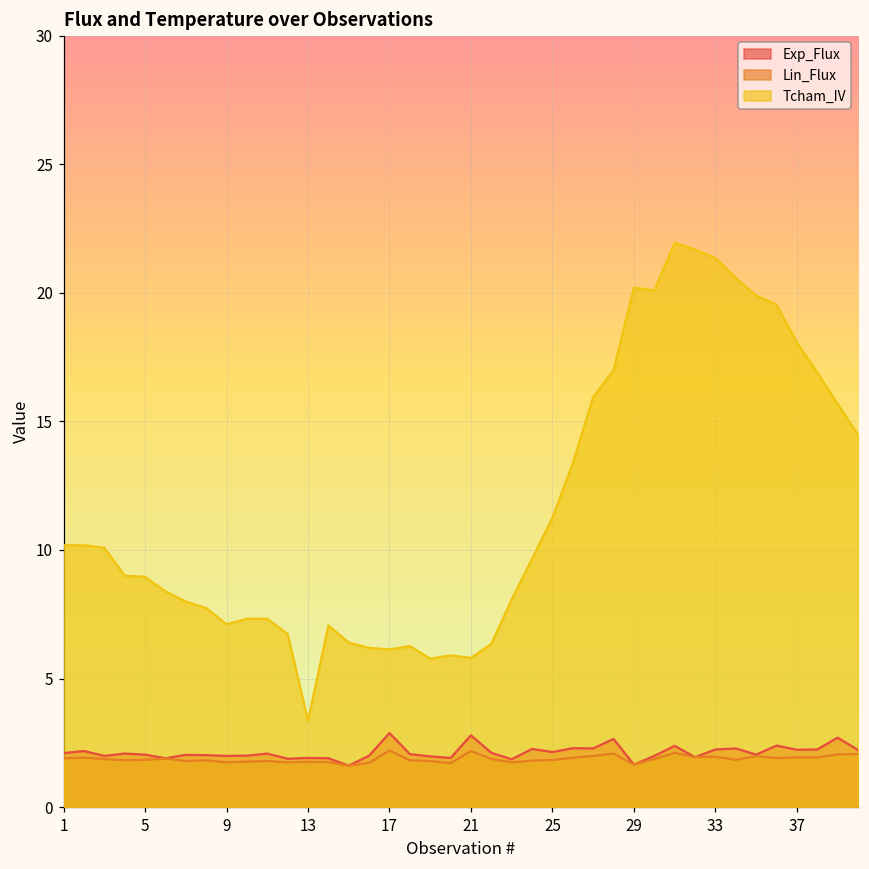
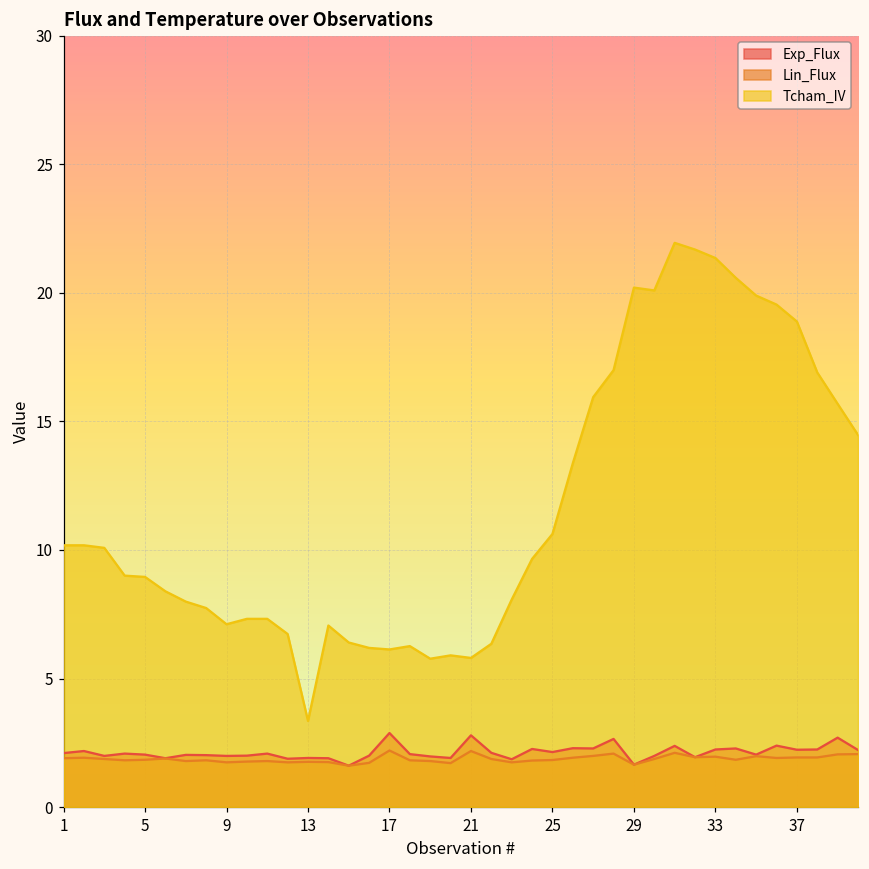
Tcham_IV, 25: 11.3 -> 10.6
Tcham_IV, 37: 18.1 -> 18.9
